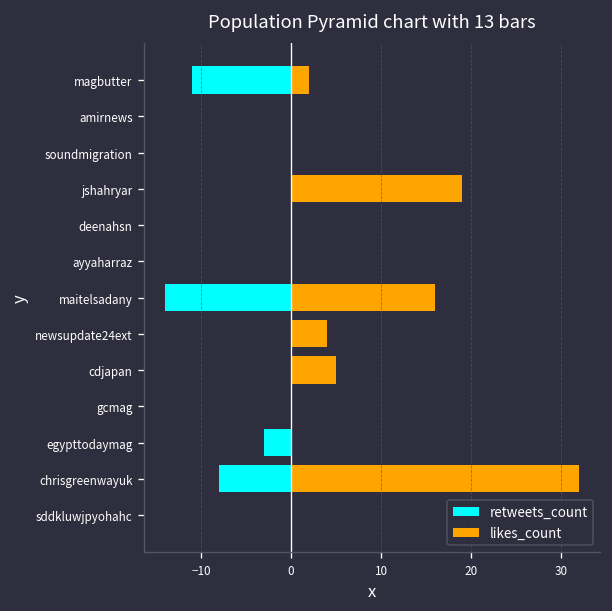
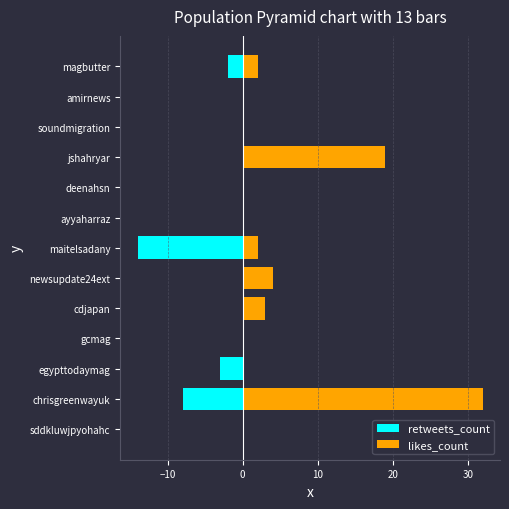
retweets_count, magbutter: -11 -> -2
likes_count, maitelsadany: 16 -> 2
likes_count, cdjapan: 5 -> 3
